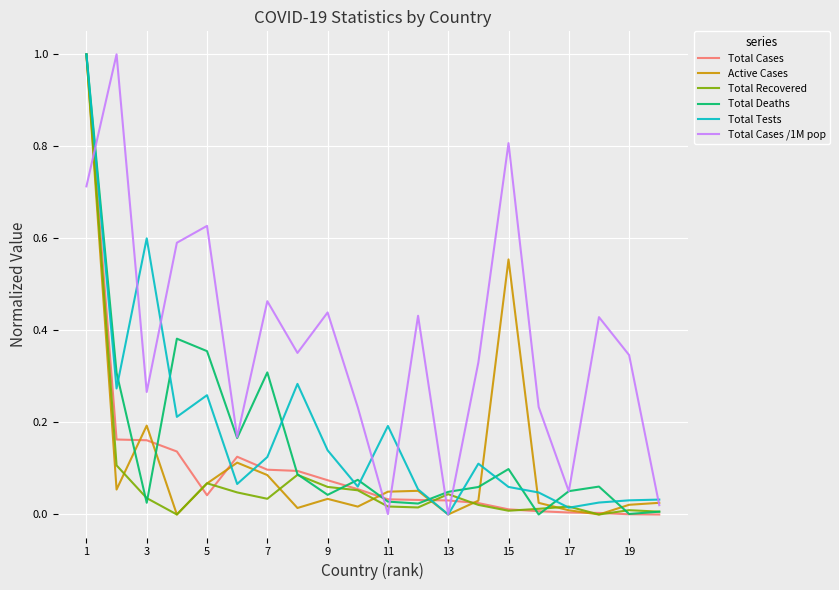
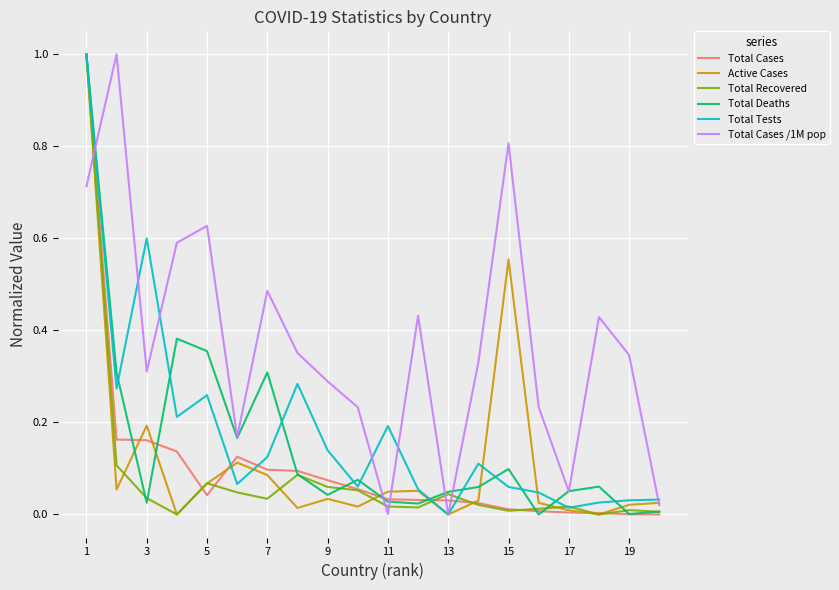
Total Cases /1M pop, 3: 0.27 -> 0.31
Total Cases /1M pop, 7: 0.46 -> 0.49
Total Cases /1M pop, 9: 0.44 -> 0.29
